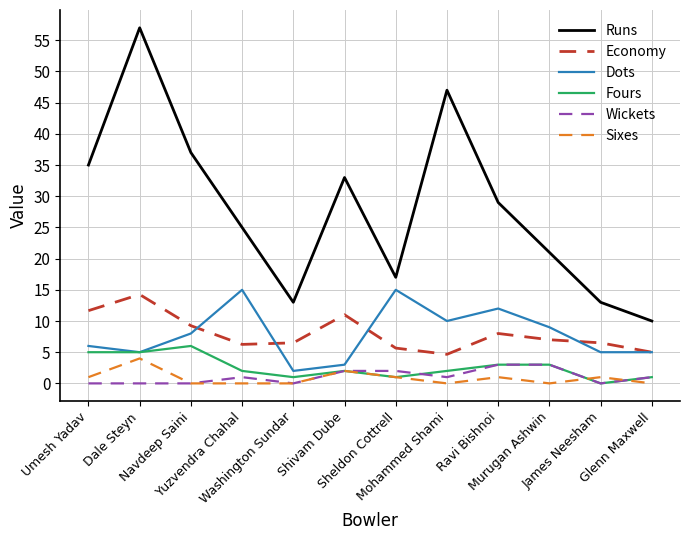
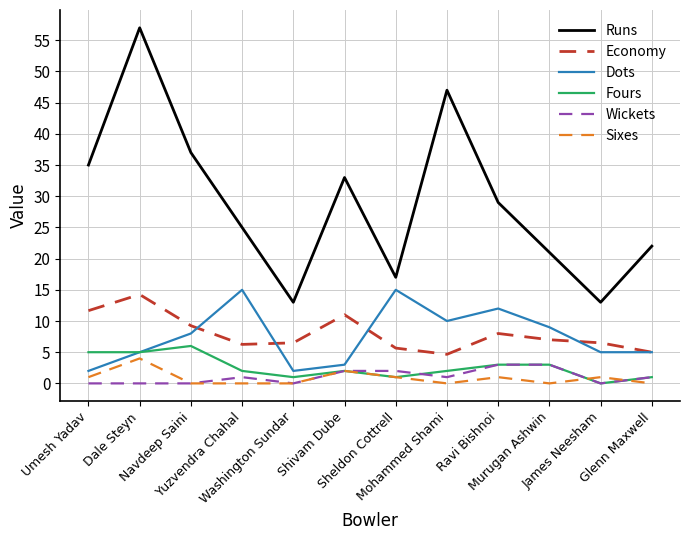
Dots, Umesh Yadav: 6 -> 2
Runs, Glenn Maxwell: 10 -> 22
